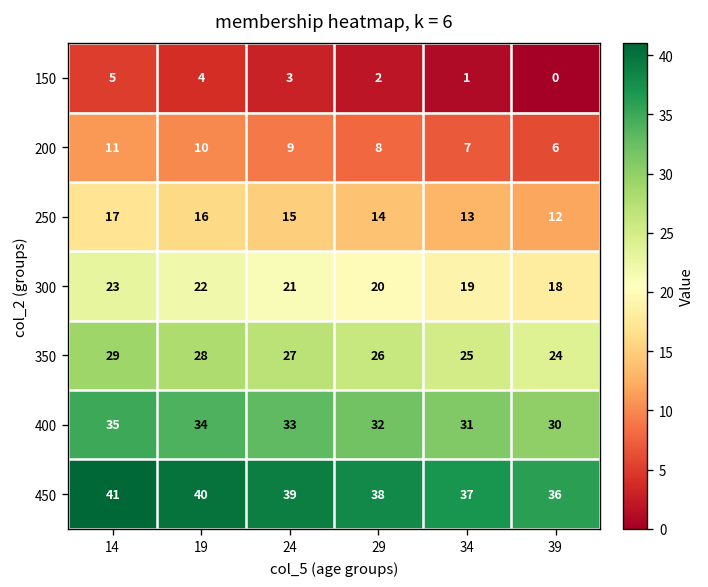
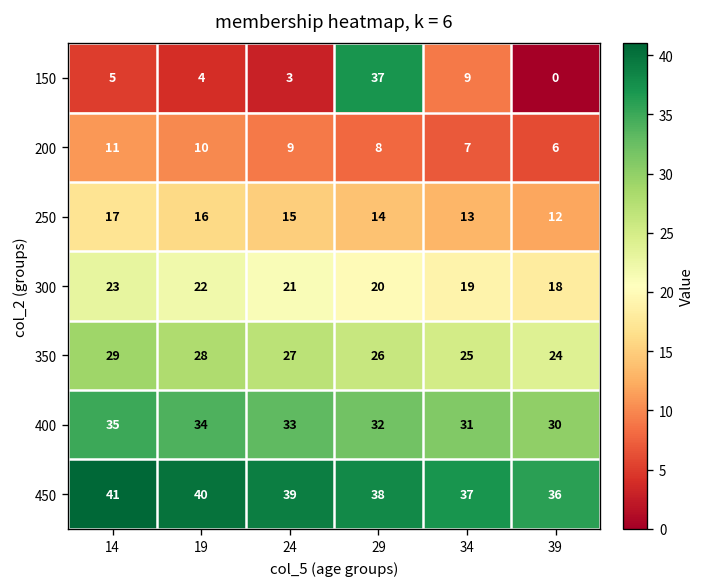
150, 29: 2 -> 37
150, 34: 1 -> 9
